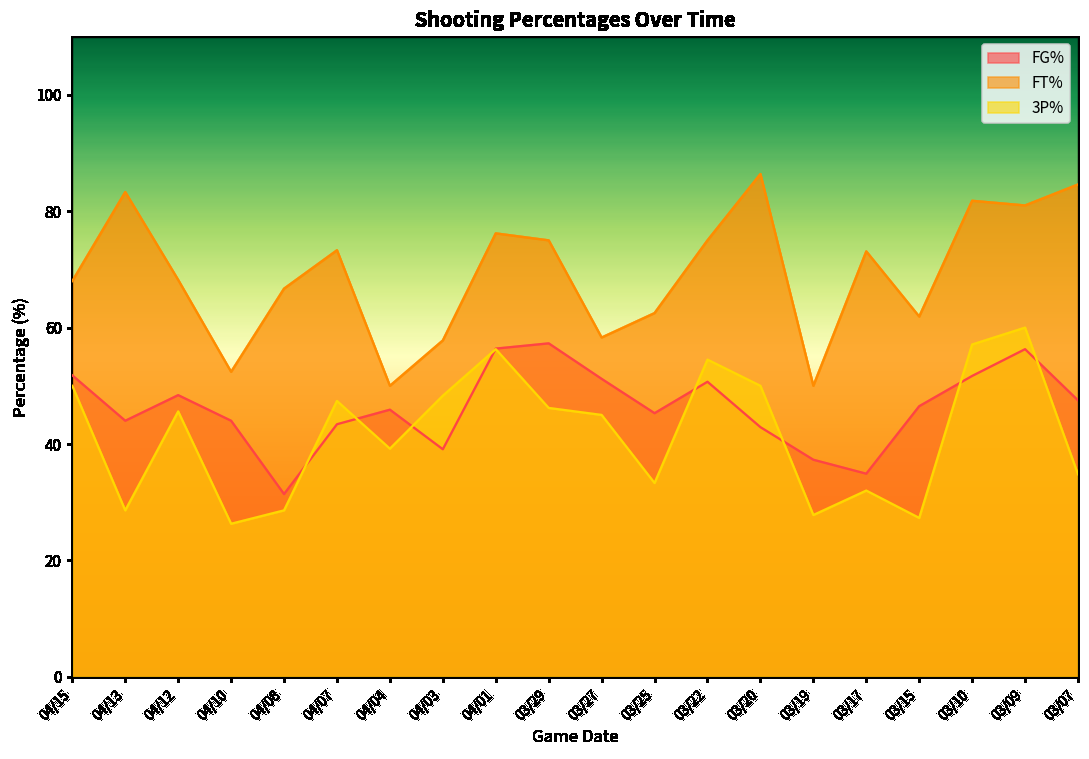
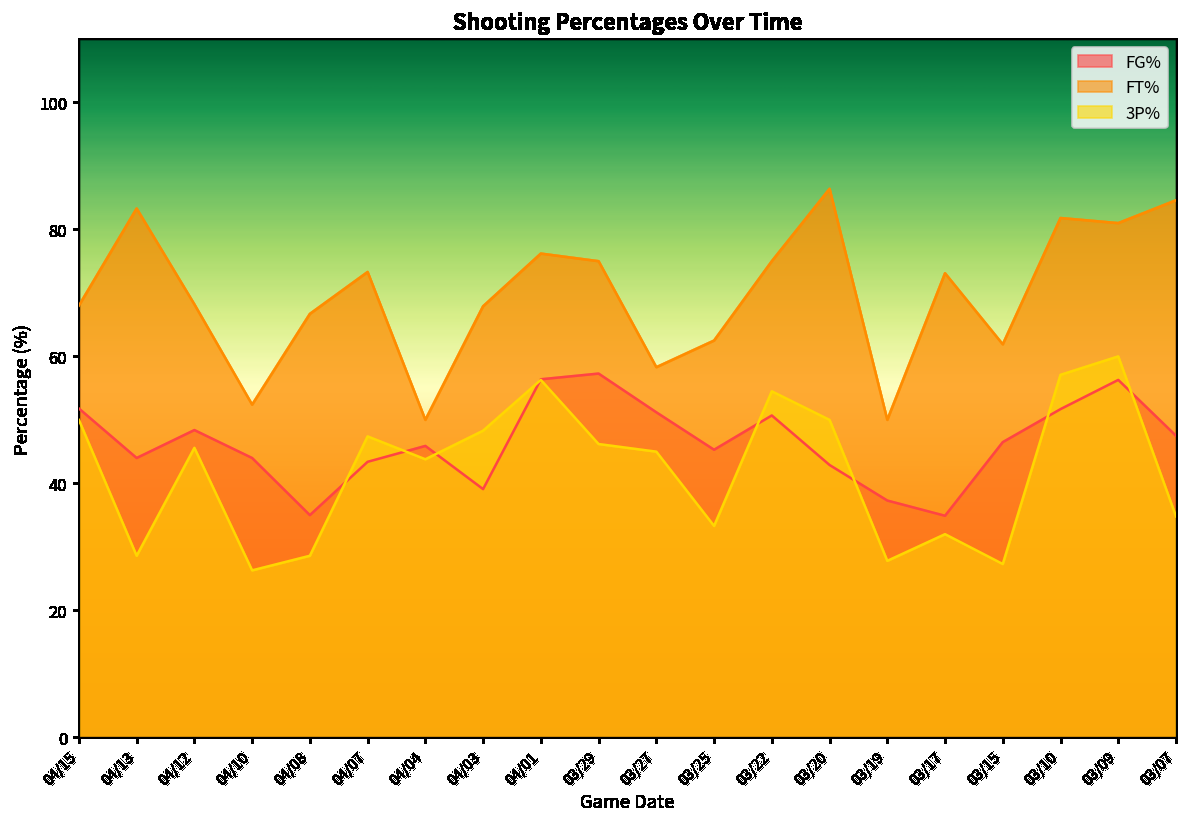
FG%, 04/08: 31 -> 35
3P%, 04/04: 39 -> 44
FT%, 04/03: 58 -> 68
